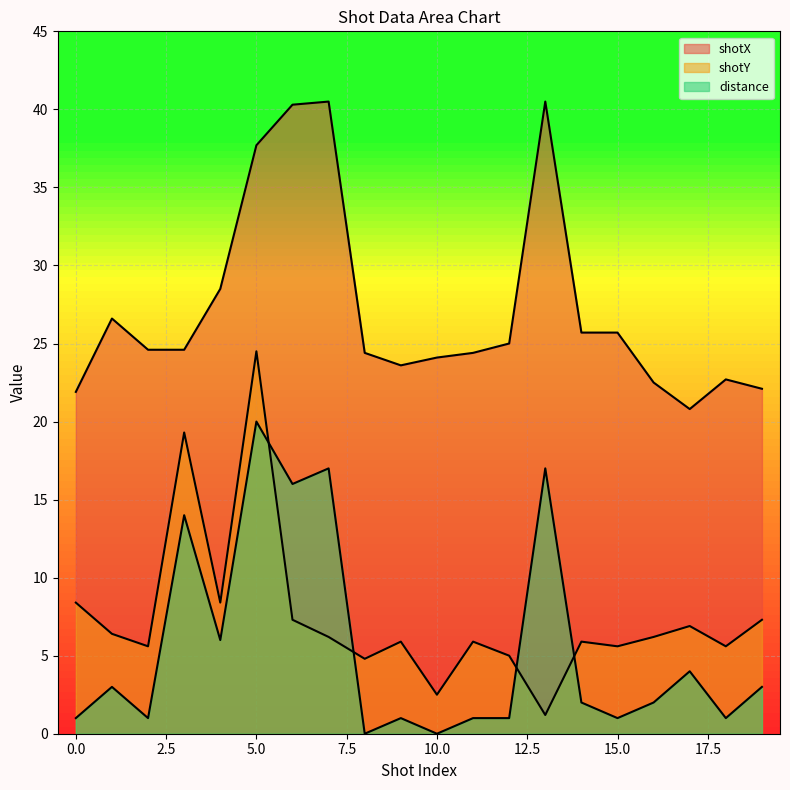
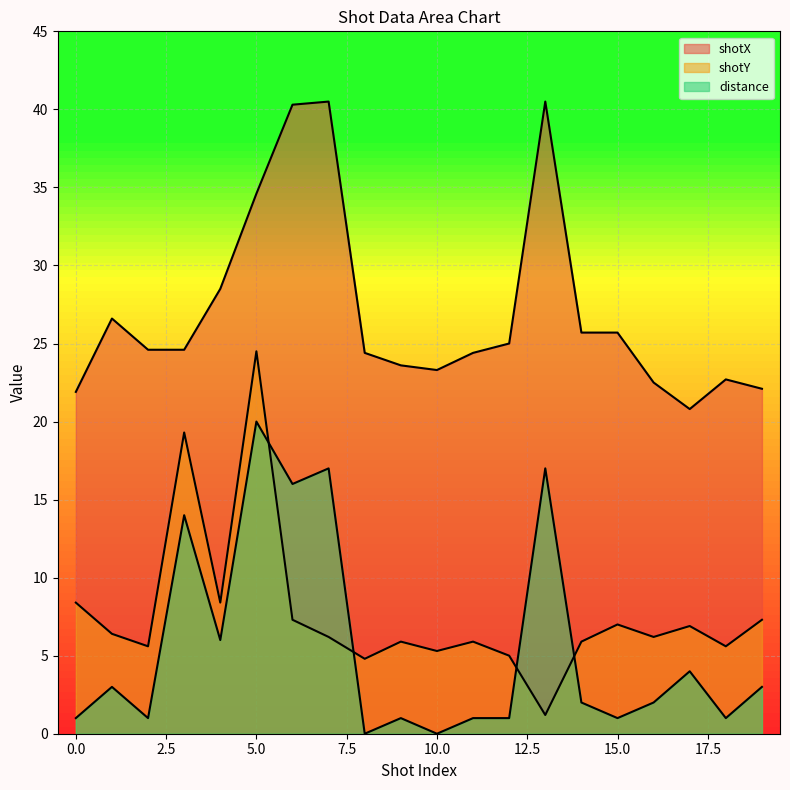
shotX, 5.0: 37.7 -> 34.6
shotX, 10.0: 24.1 -> 23.3
shotY, 10.0: 2.5 -> 5.3
shotY, 15.0: 5.6 -> 7.0
